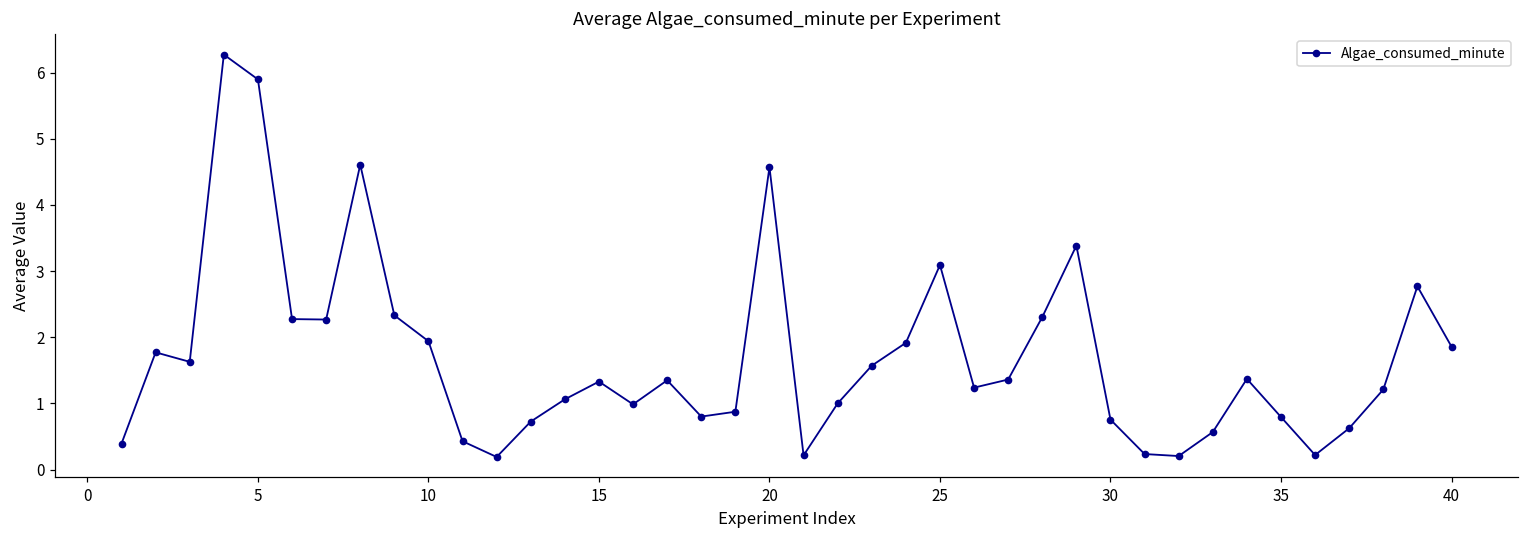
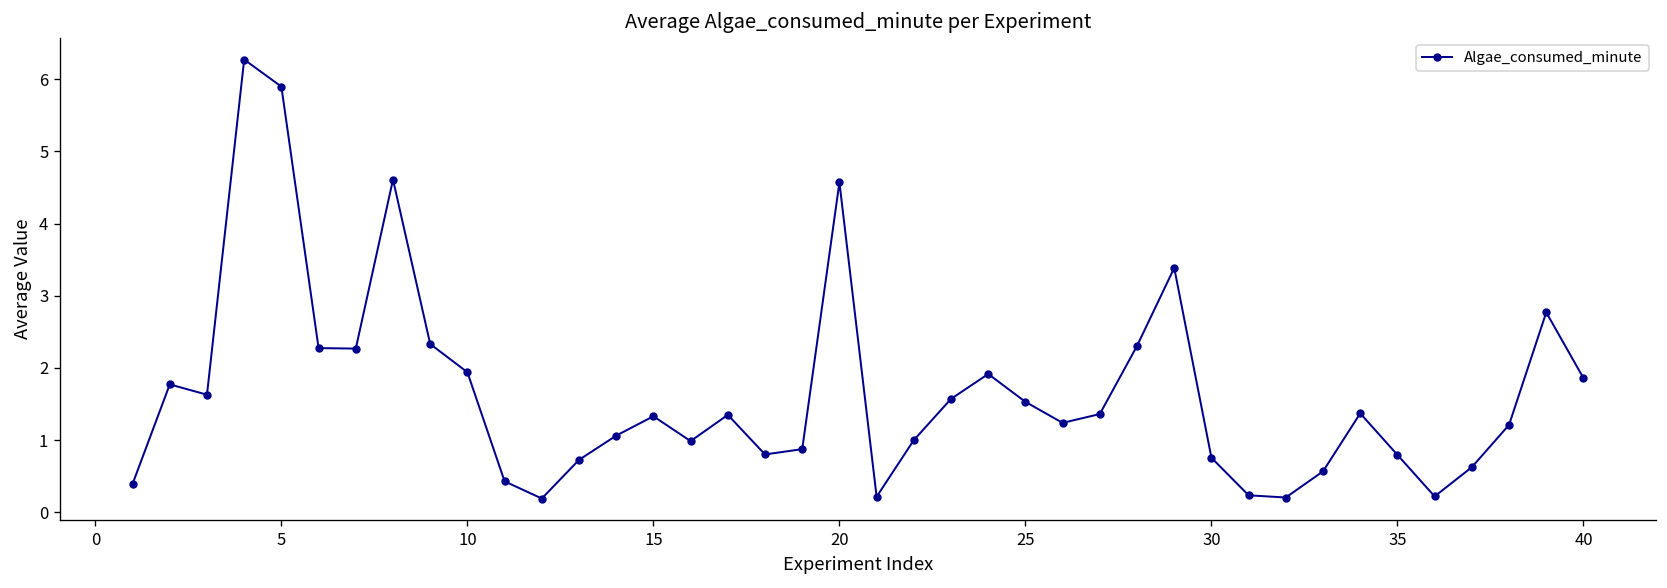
25: 3.1 -> 1.5
